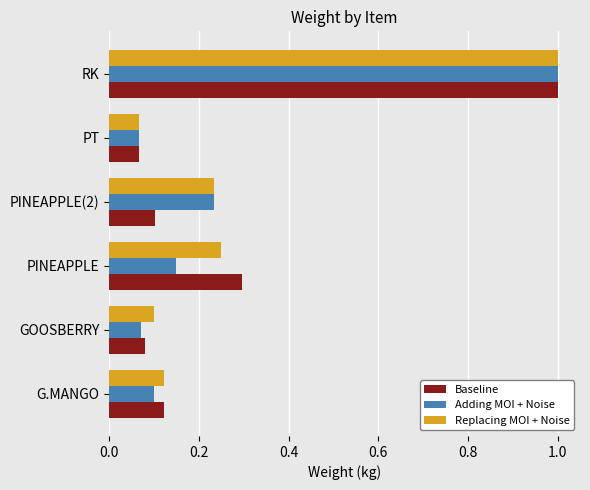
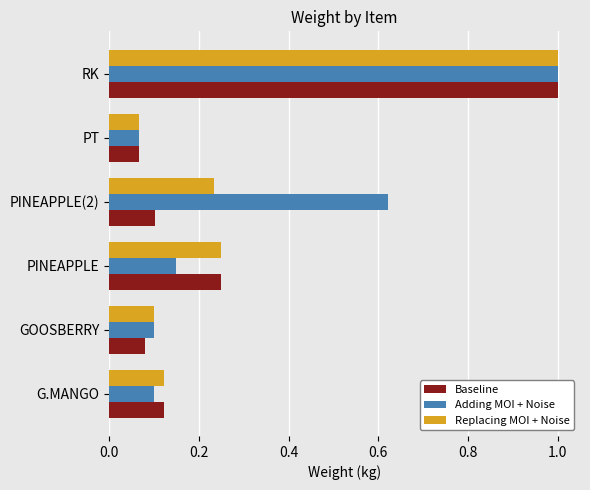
Adding MOI + Noise, PINEAPPLE(2): 0.23 -> 0.62
Baseline, PINEAPPLE: 0.30 -> 0.25
Adding MOI + Noise, GOOSBERRY: 0.07 -> 0.10
